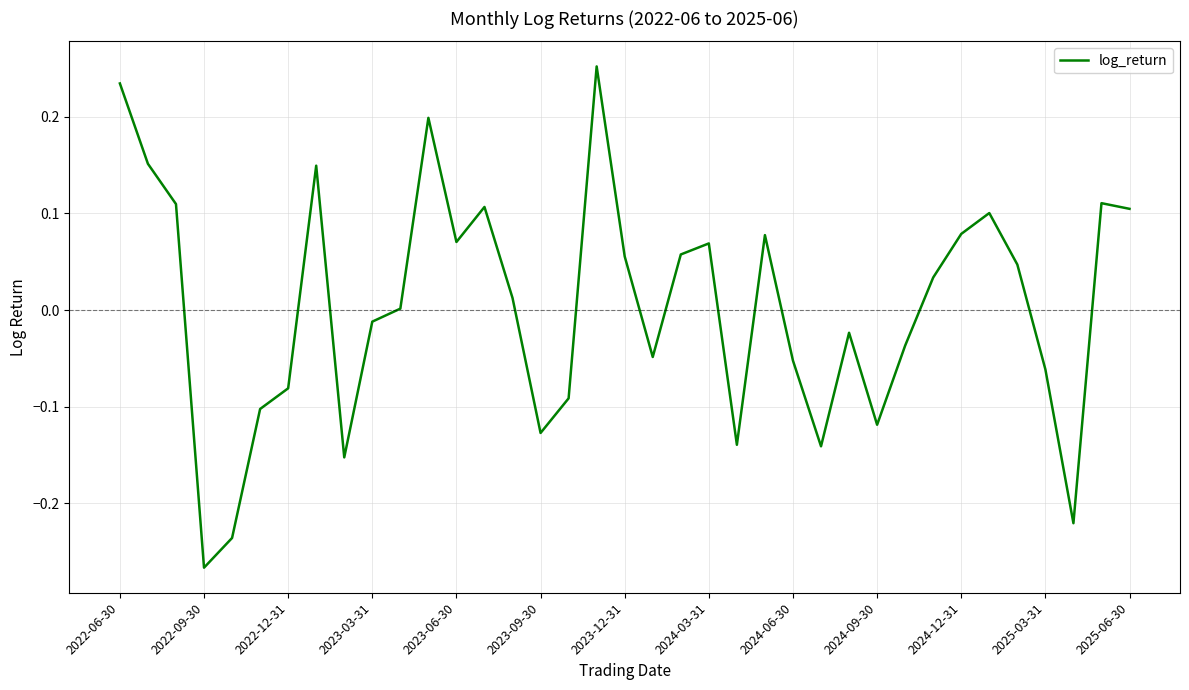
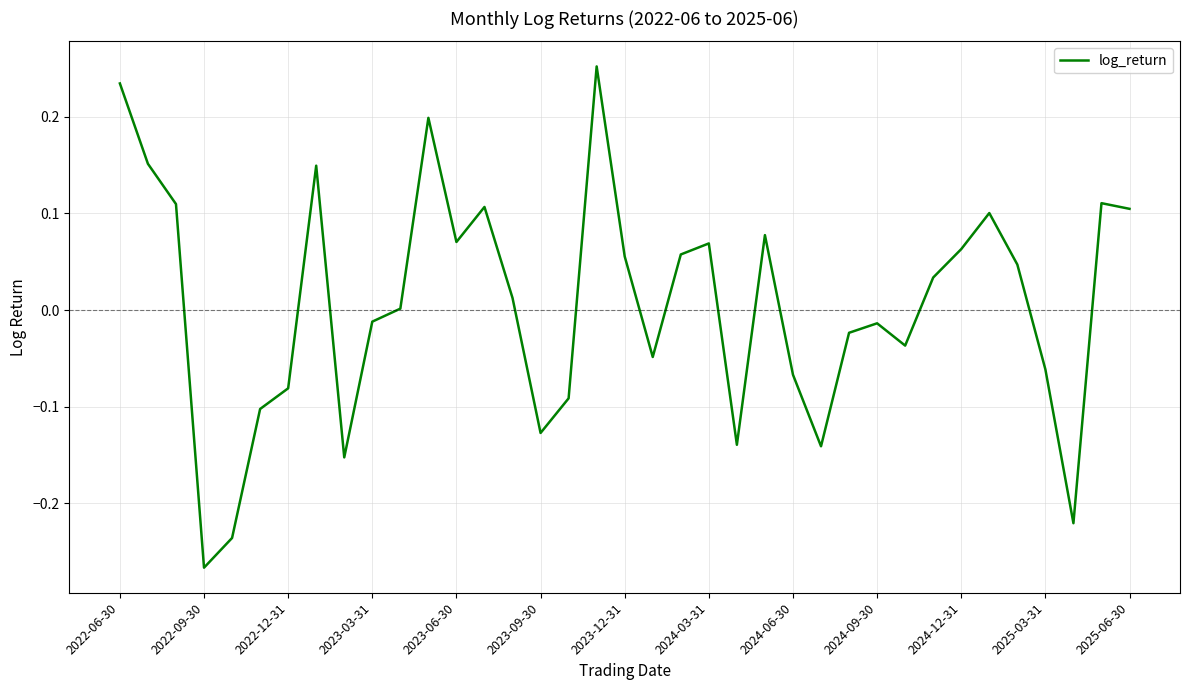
2024-06-30: -0.05 -> -0.07
2024-09-30: -0.12 -> -0.01
2024-12-31: 0.08 -> 0.06
